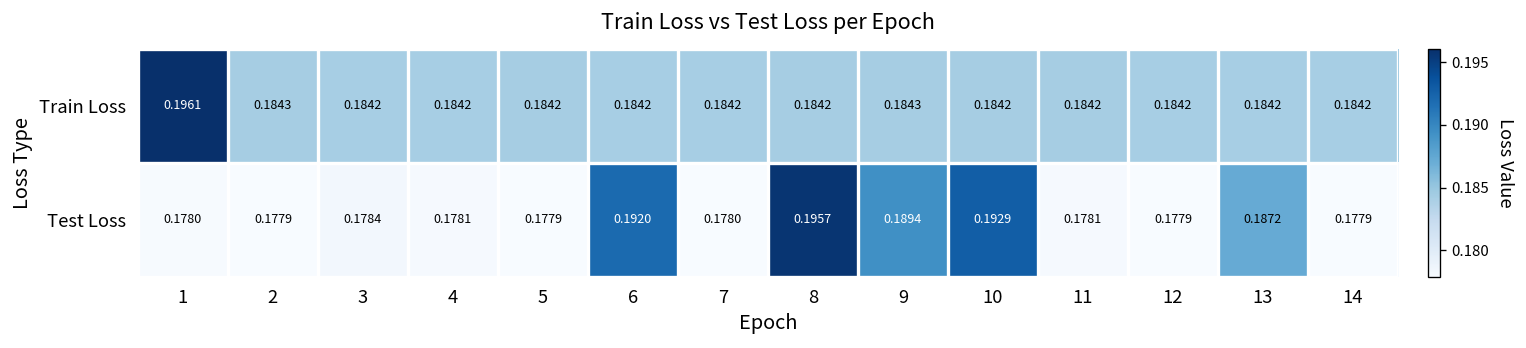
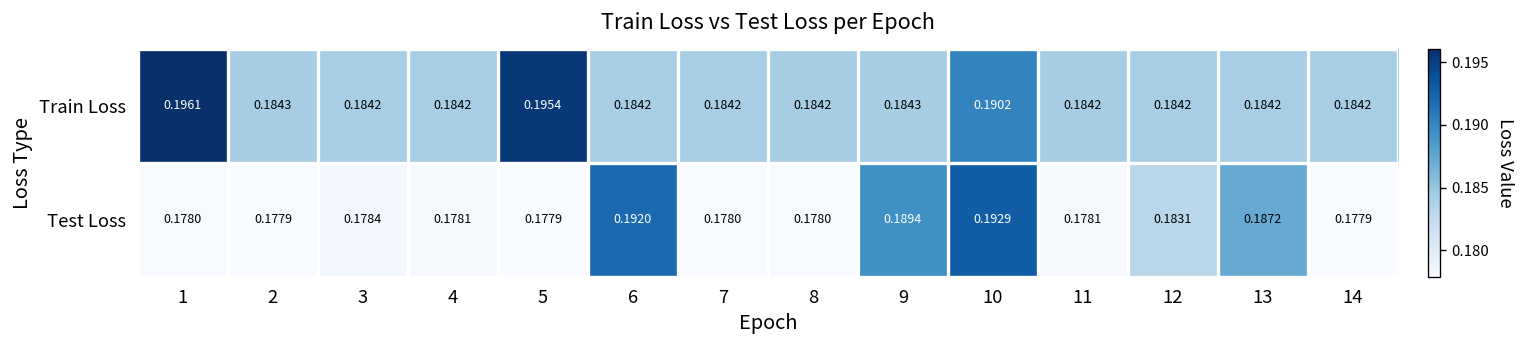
Train Loss, 5: 0.1842 -> 0.1954
Train Loss, 10: 0.1842 -> 0.1902
Test Loss, 8: 0.1957 -> 0.1780
Test Loss, 12: 0.1779 -> 0.1831
